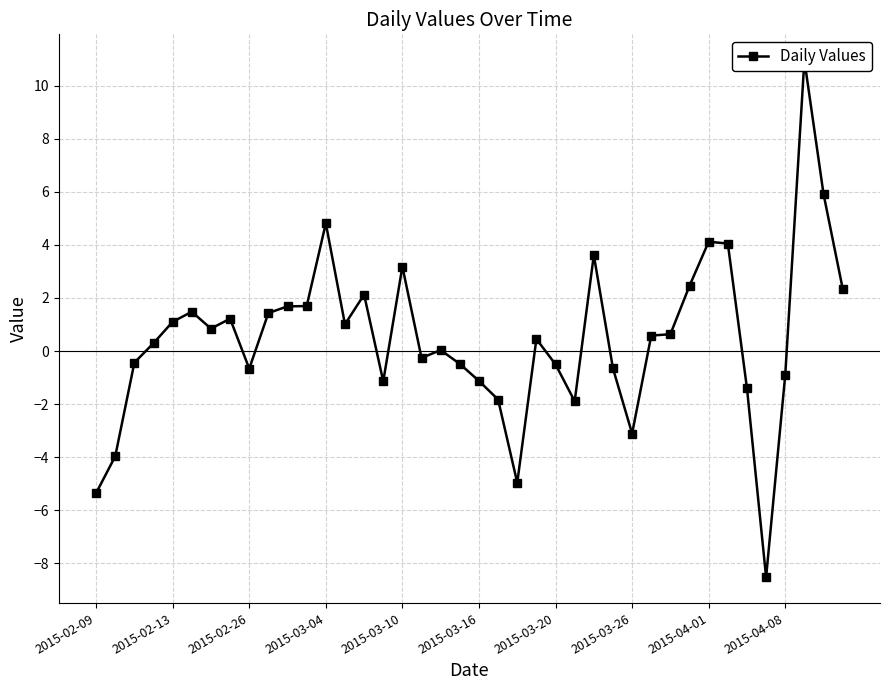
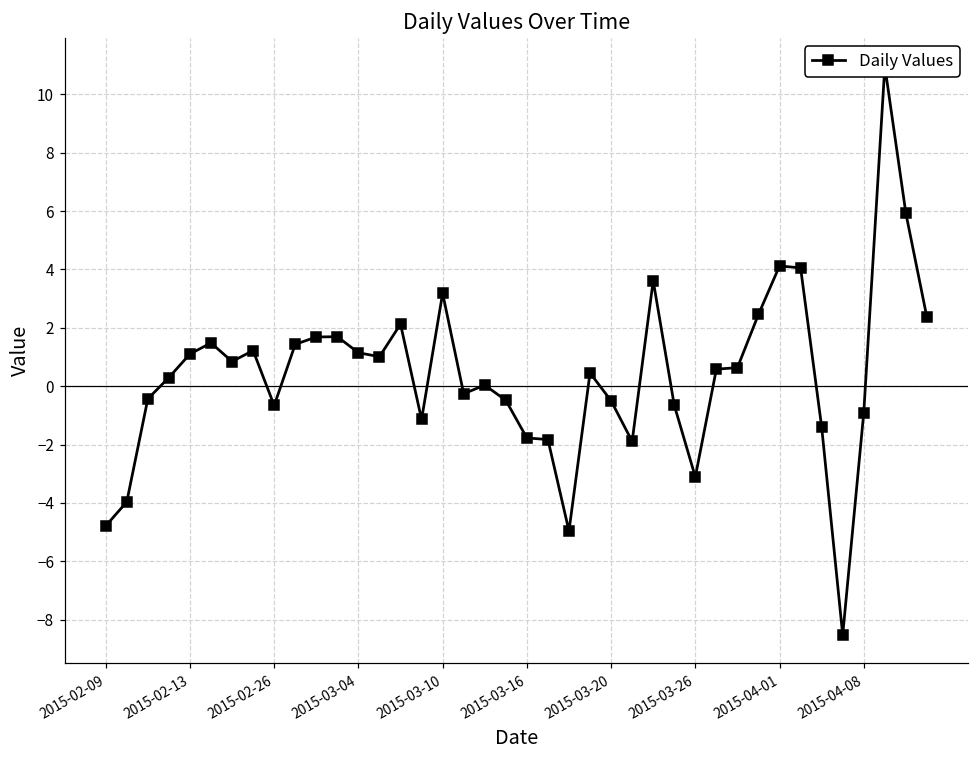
2015-02-09: -5.4 -> -4.8
2015-03-04: 4.8 -> 1.1
2015-03-16: -1.1 -> -1.8
